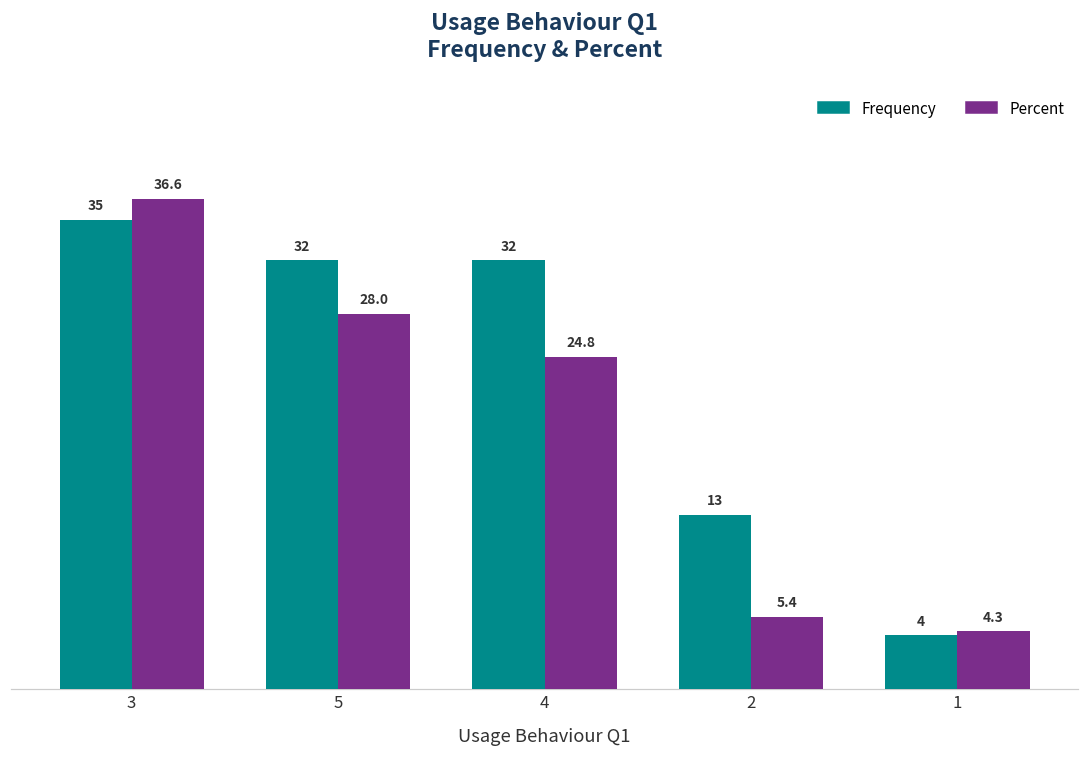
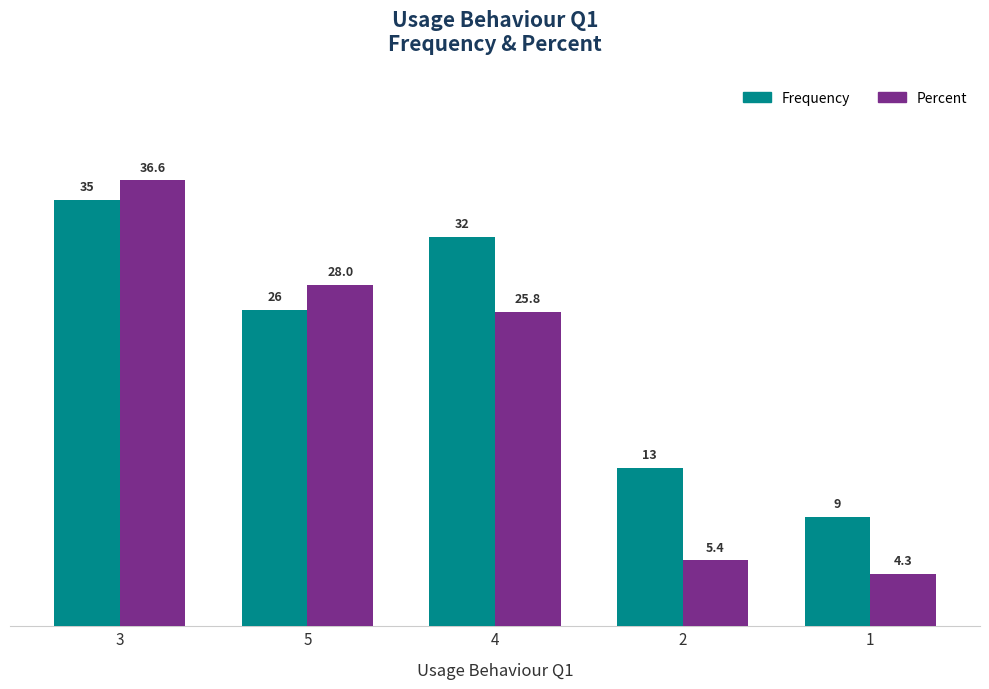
Frequency, 5: 32 -> 26
Percent, 4: 24.8 -> 25.8
Frequency, 1: 4 -> 9
